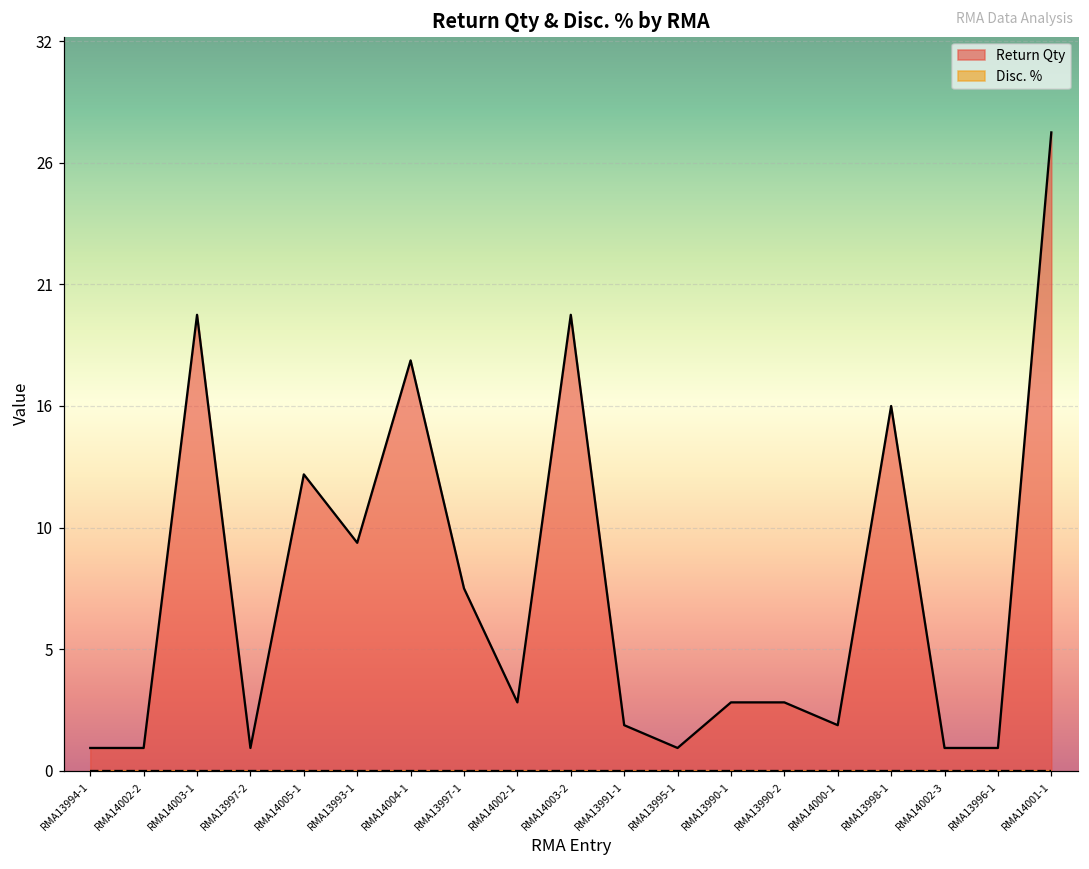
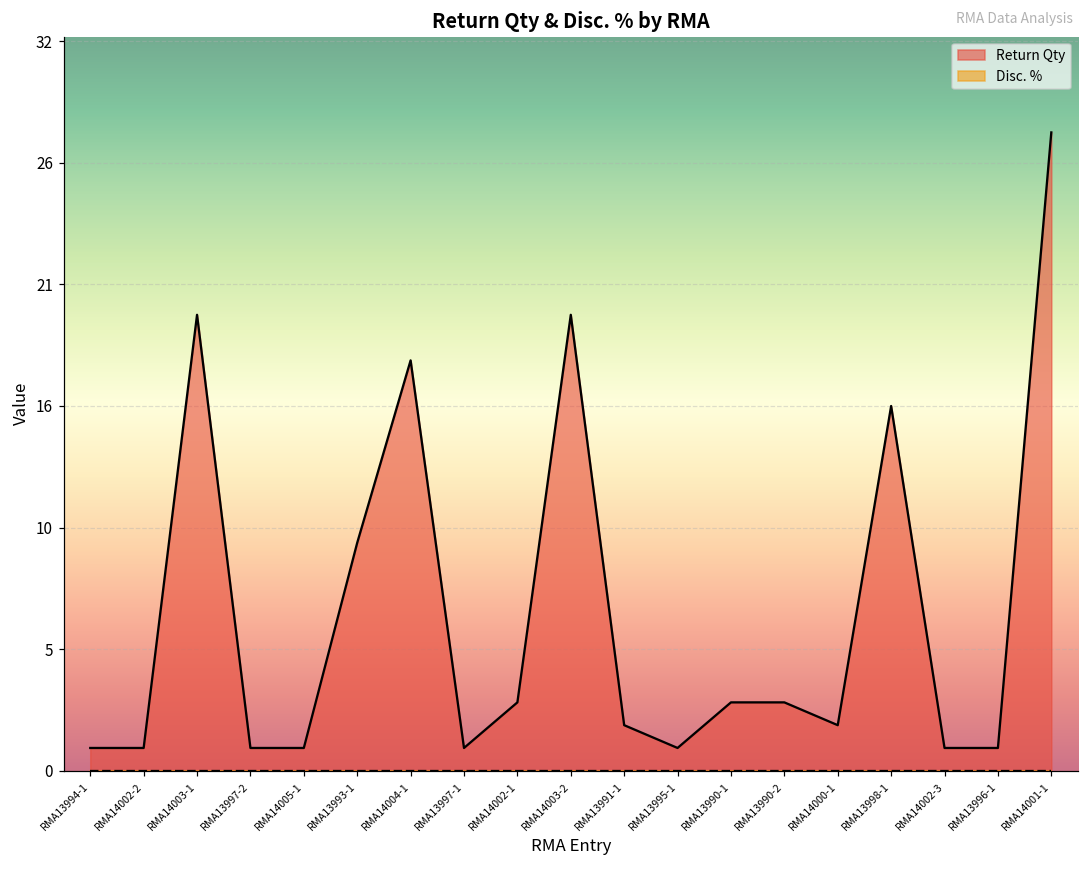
Return Qty, RMA14005-1: 13 -> 1
Return Qty, RMA13997-1: 8 -> 1
